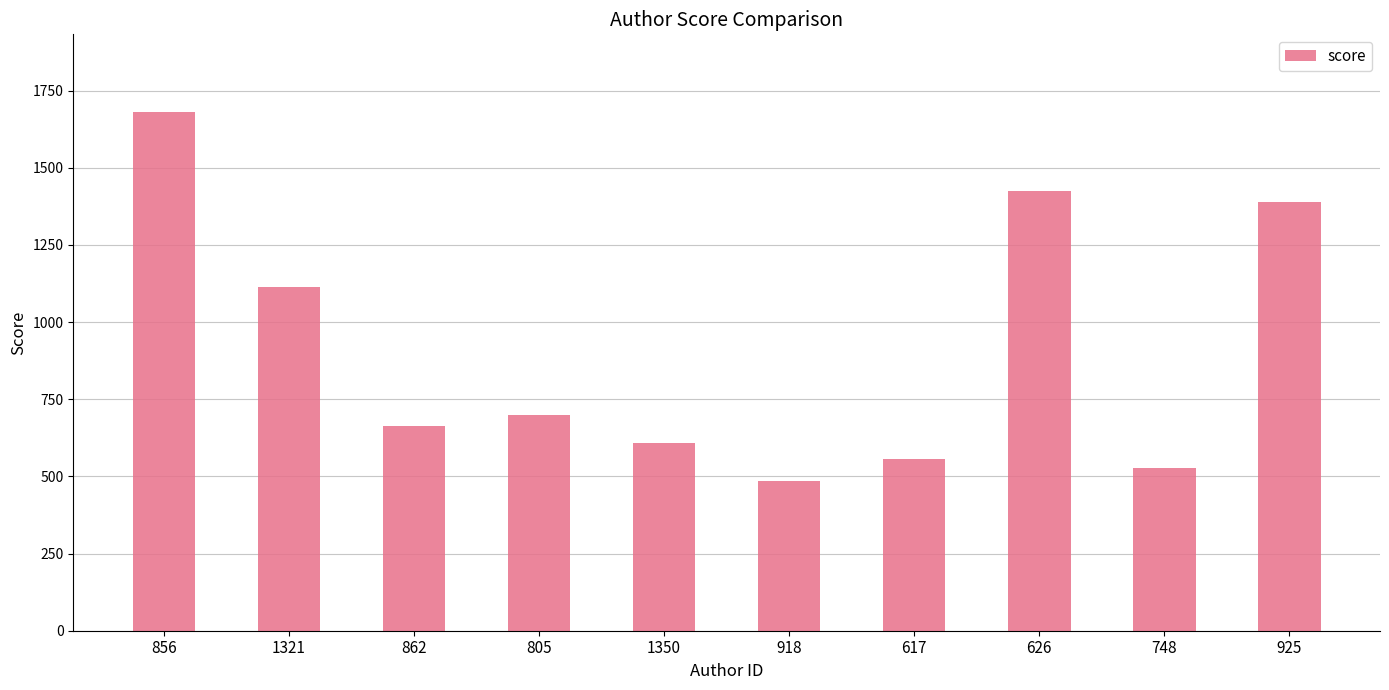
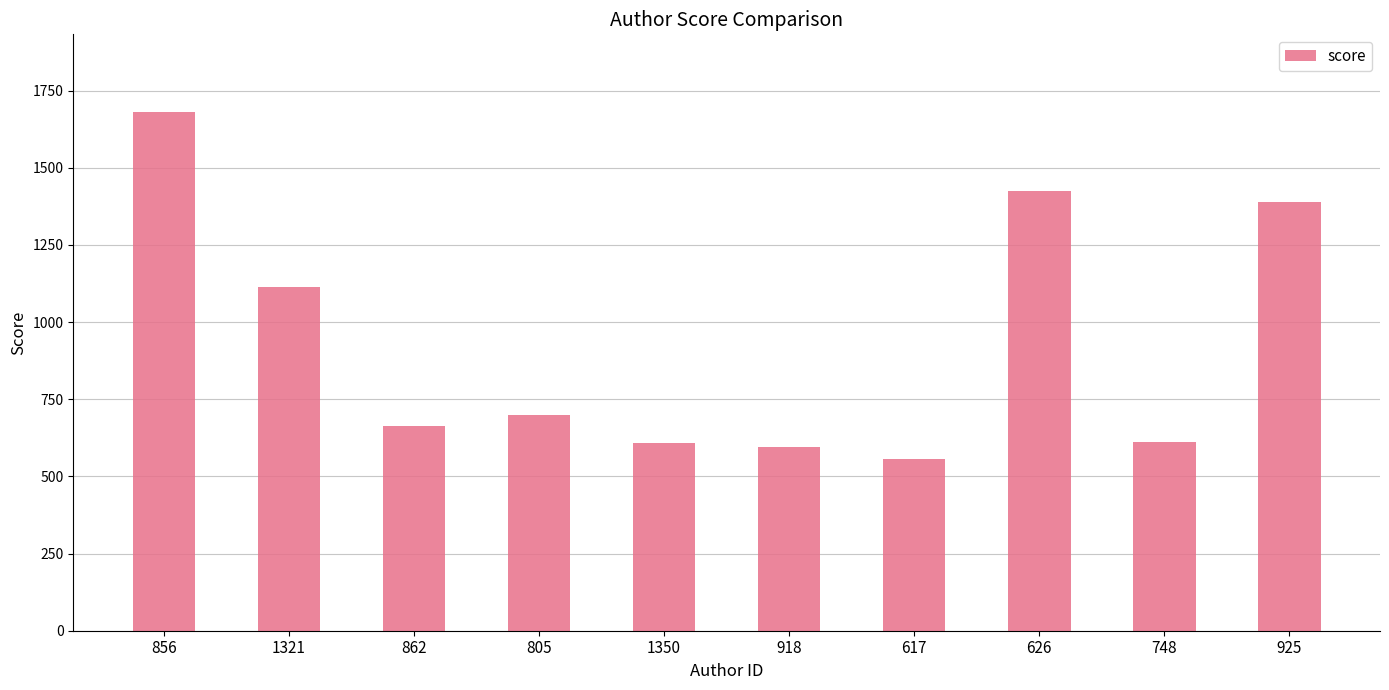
918: 490 -> 590
748: 530 -> 610
